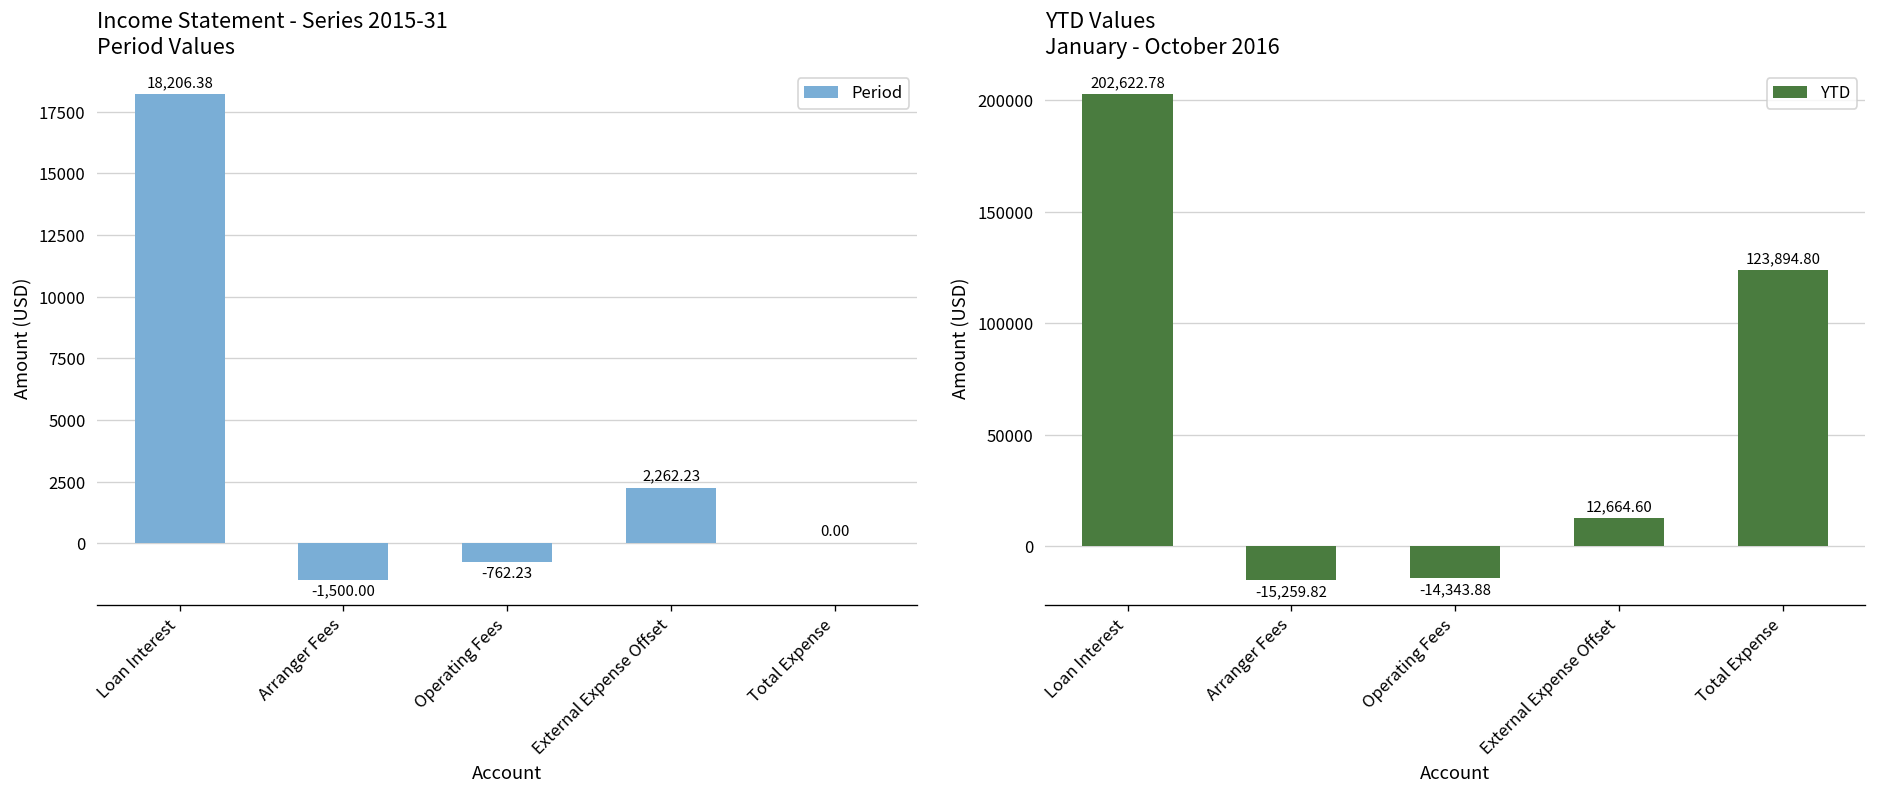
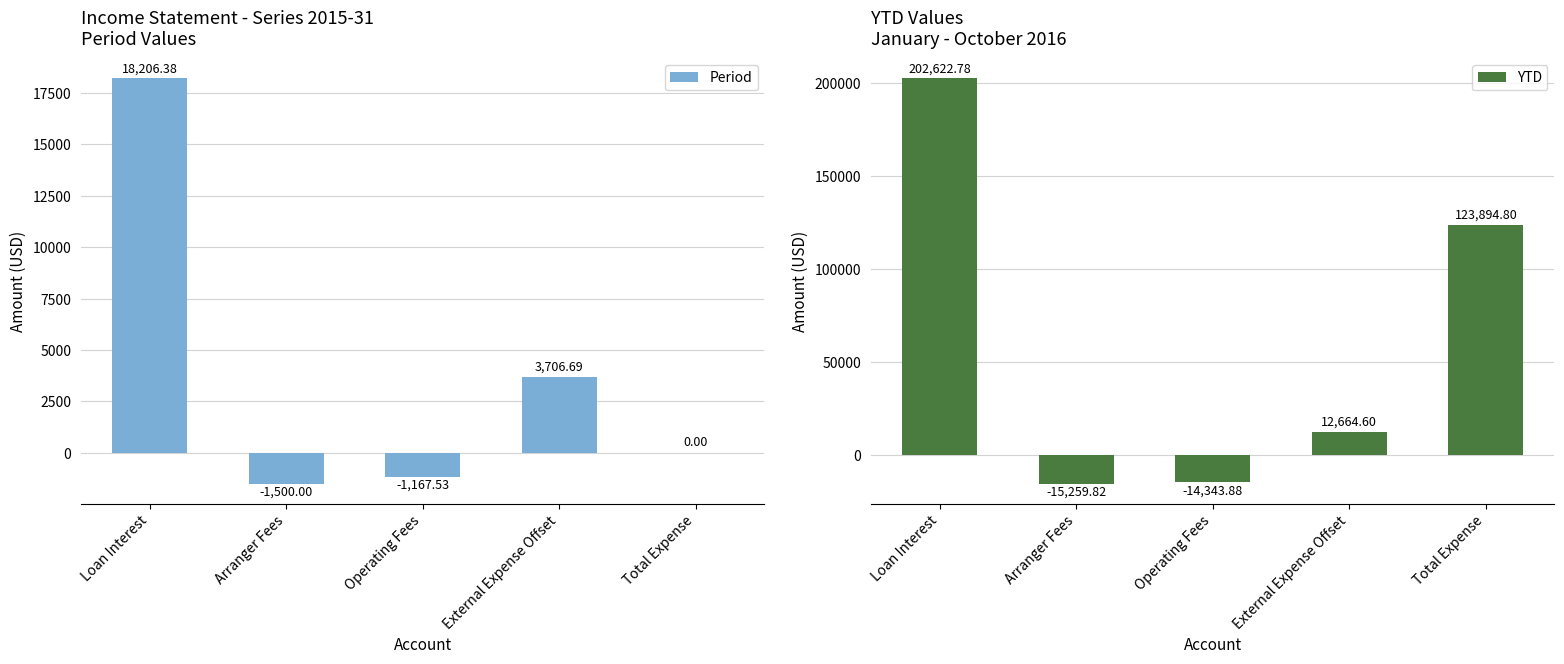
Income Statement - Series 2015-31 Period Values, Operating Fees: -762.23 -> -1,167.53
Income Statement - Series 2015-31 Period Values, External Expense Offset: 2,262.23 -> 3,706.69
